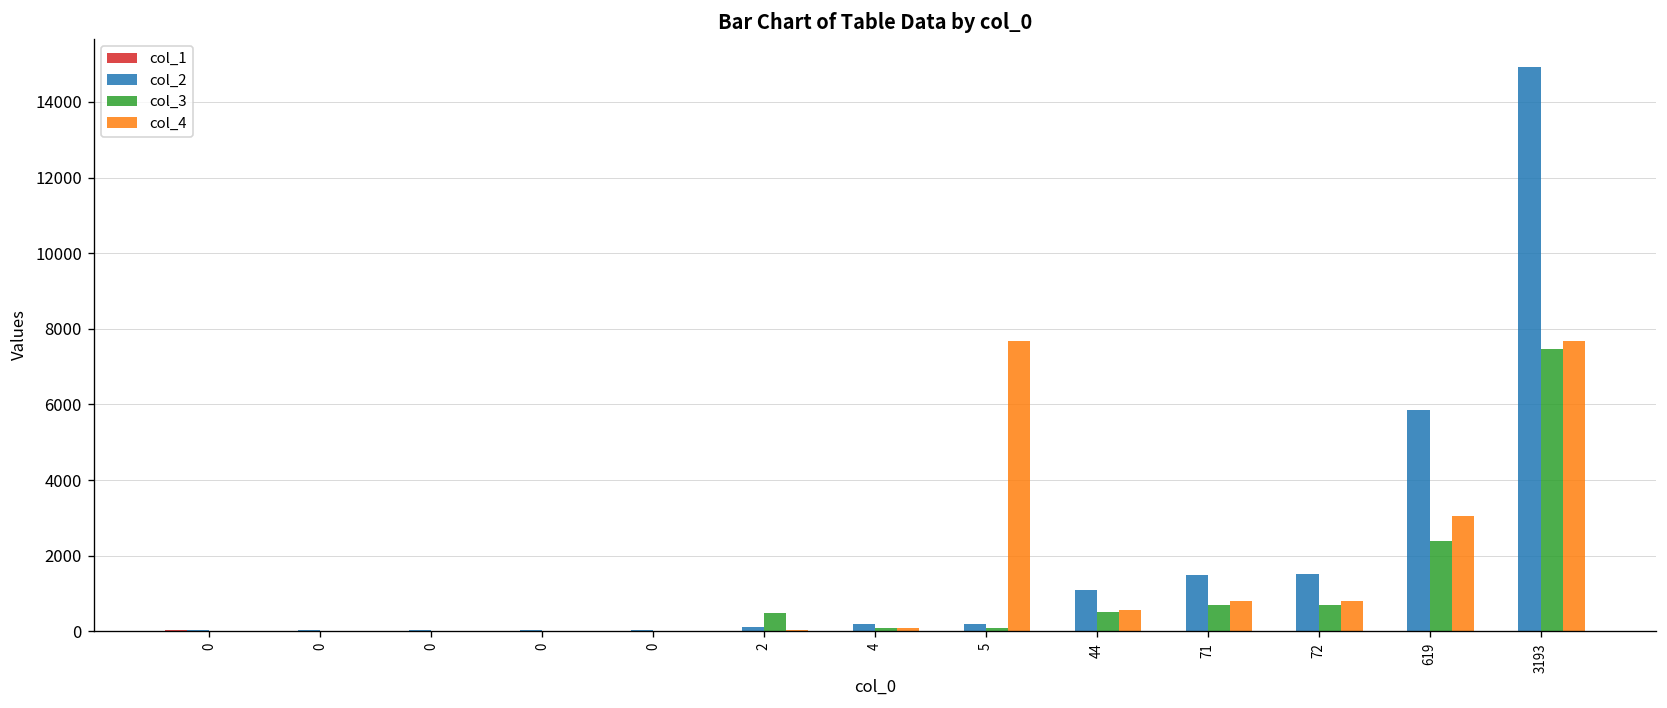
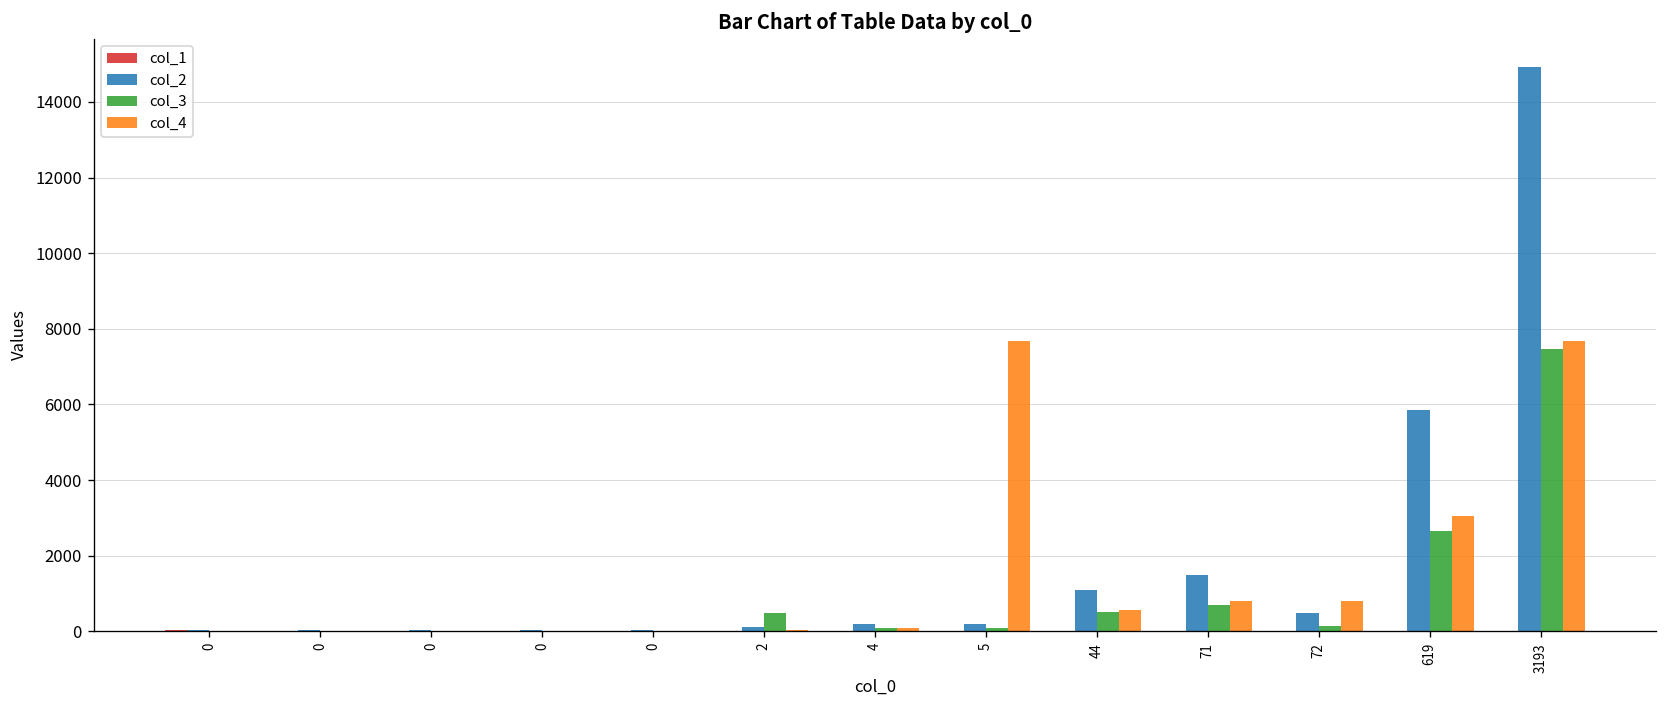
col_2, 72: 1500 -> 500
col_3, 72: 700 -> 100
col_3, 619: 2400 -> 2700
